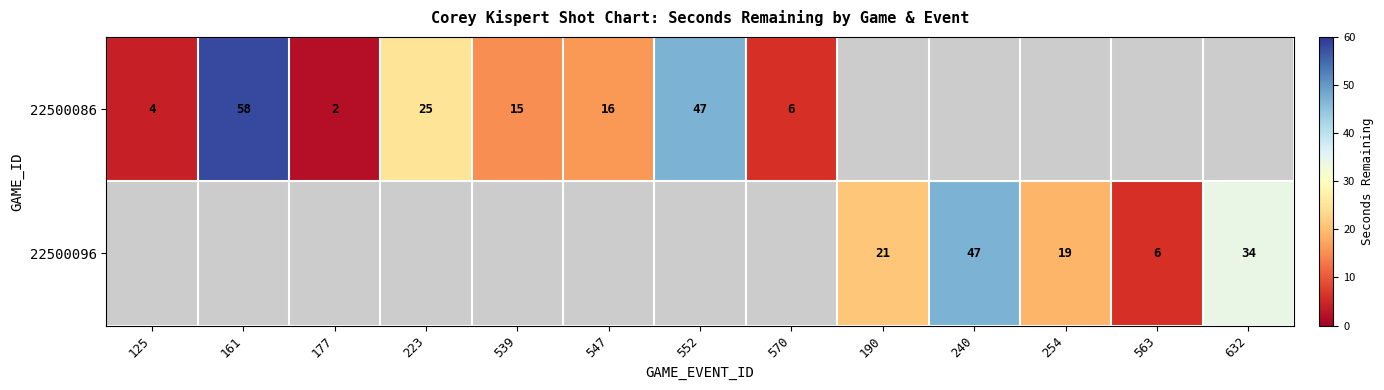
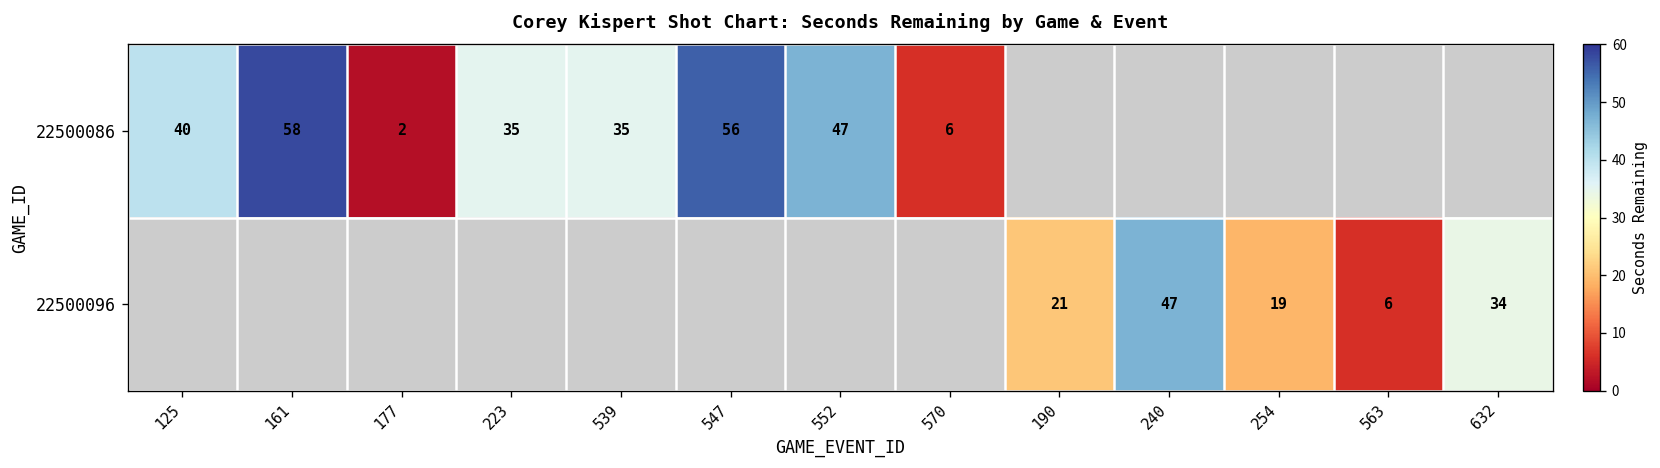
22500086, 125: 4 -> 40
22500086, 223: 25 -> 35
22500086, 539: 15 -> 35
22500086, 547: 16 -> 56
